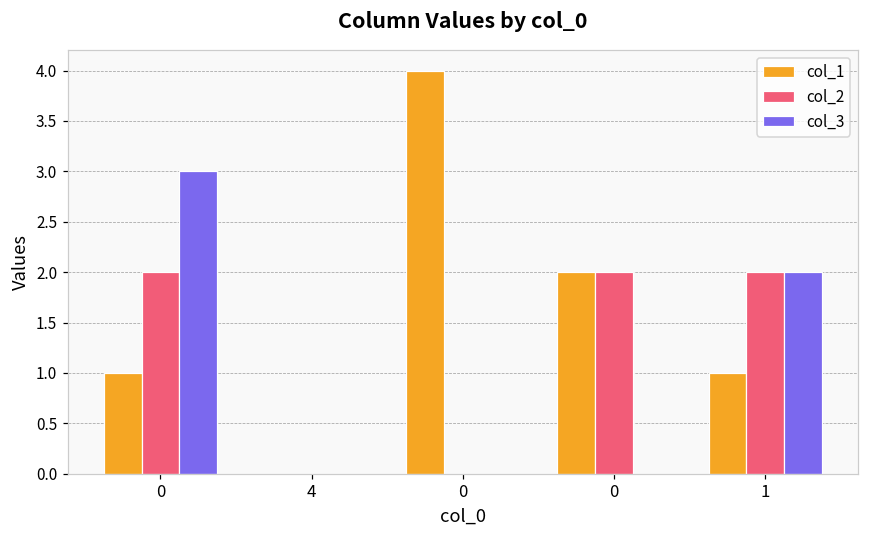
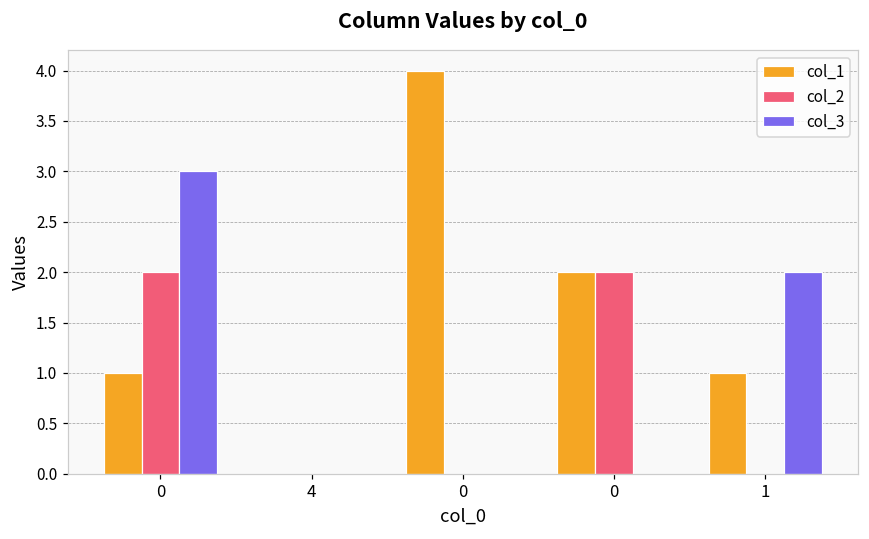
col_2, 1: 2 -> 0
